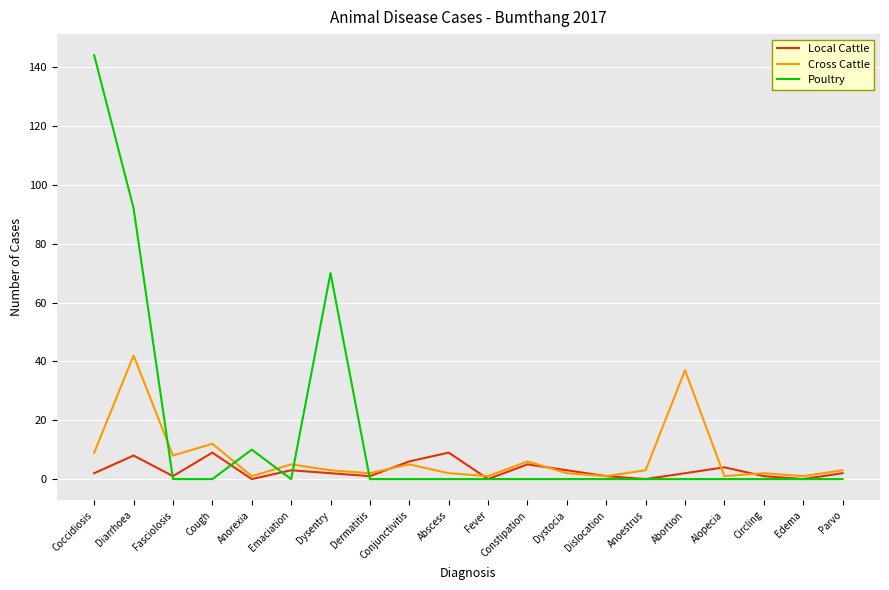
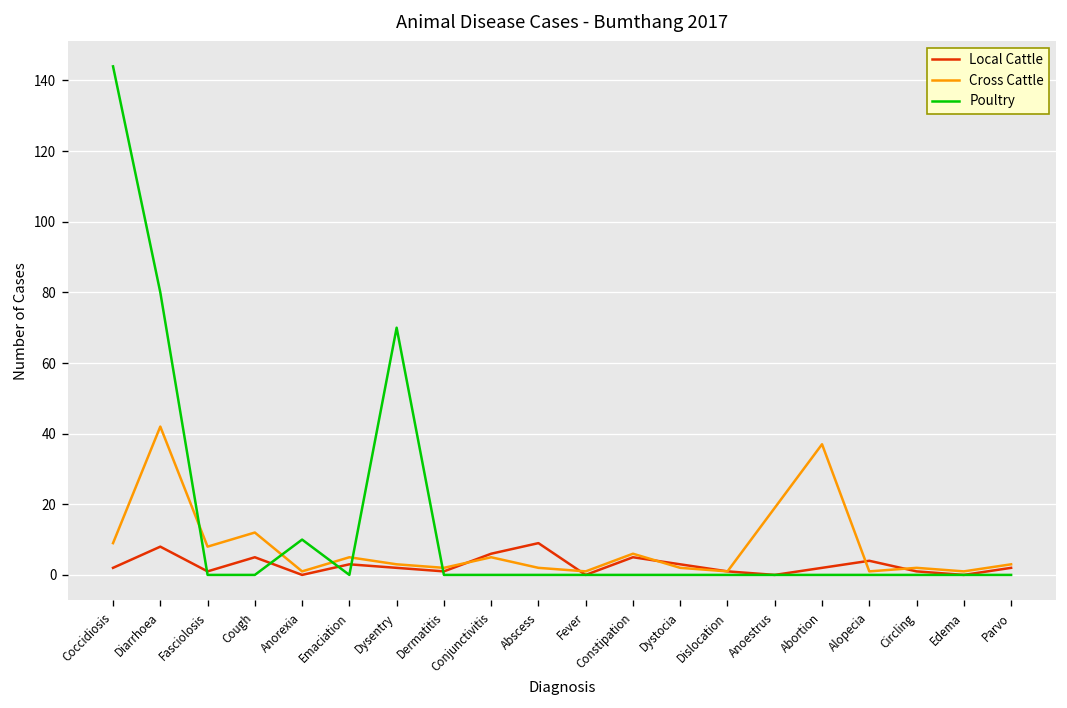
Poultry, Diarrhoea: 92 -> 80
Local Cattle, Cough: 9 -> 5
Cross Cattle, Anoestrus: 3 -> 19
